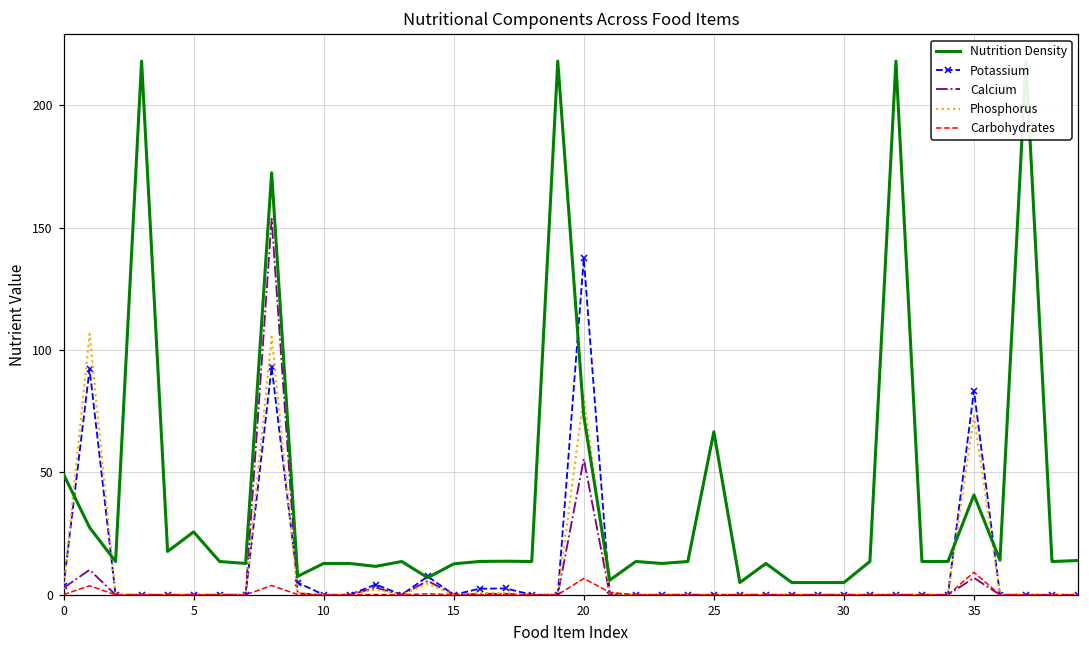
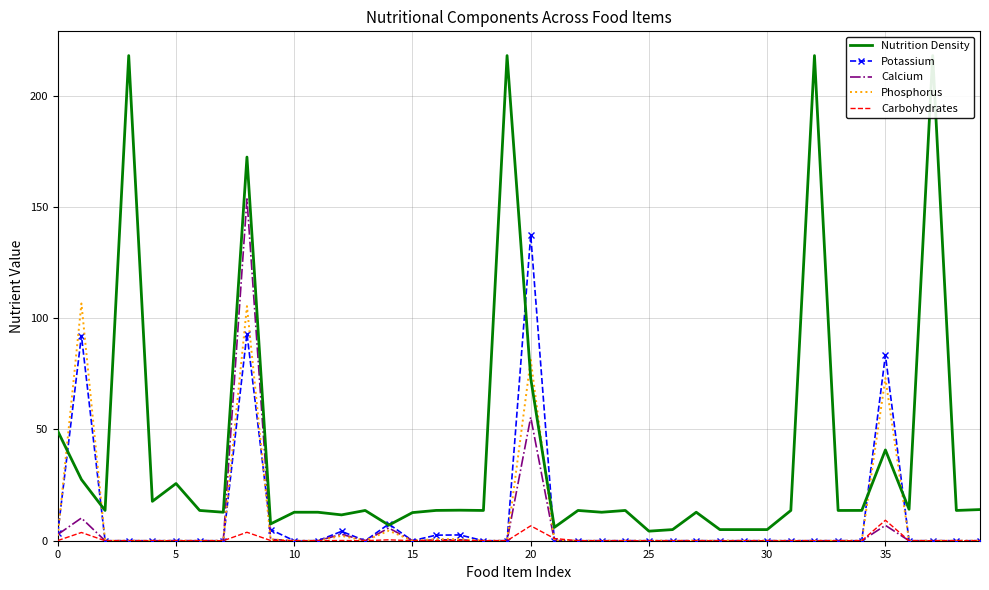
Nutrition Density, 25: 67 -> 4
